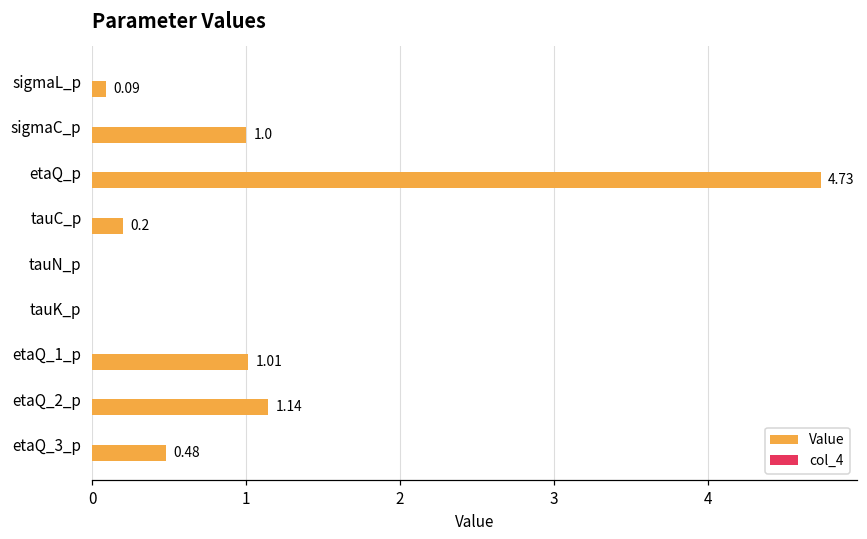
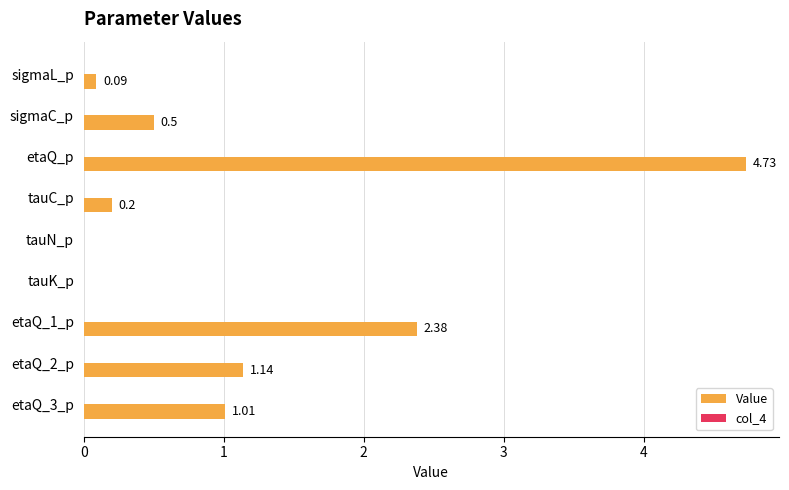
Value, sigmaC_p: 1.0 -> 0.5
Value, etaQ_1_p: 1.01 -> 2.38
Value, etaQ_3_p: 0.48 -> 1.01
